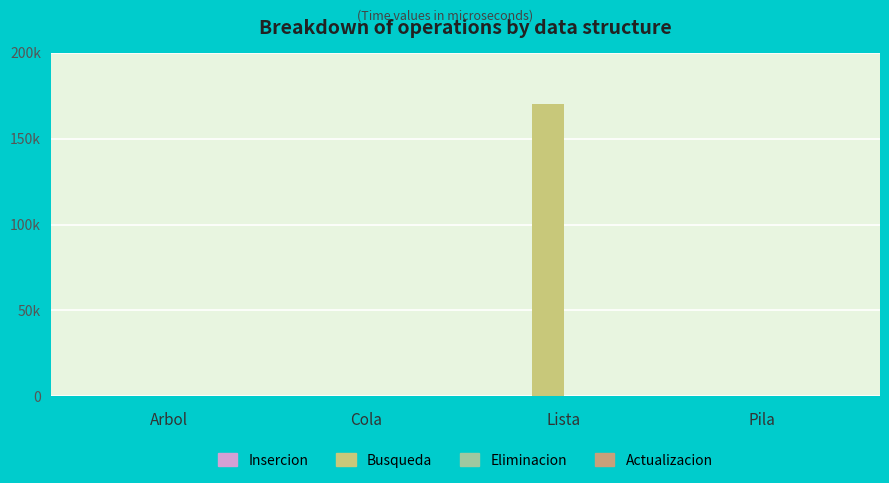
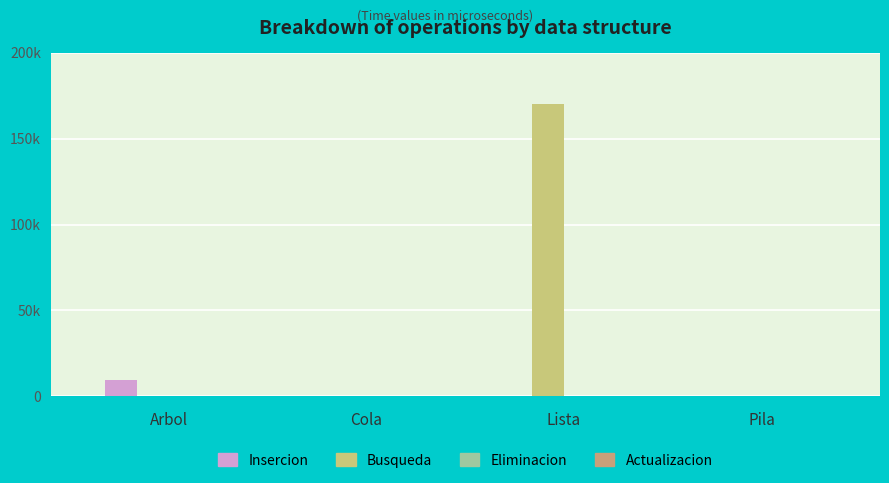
Insercion, Arbol: 0 -> 9000
